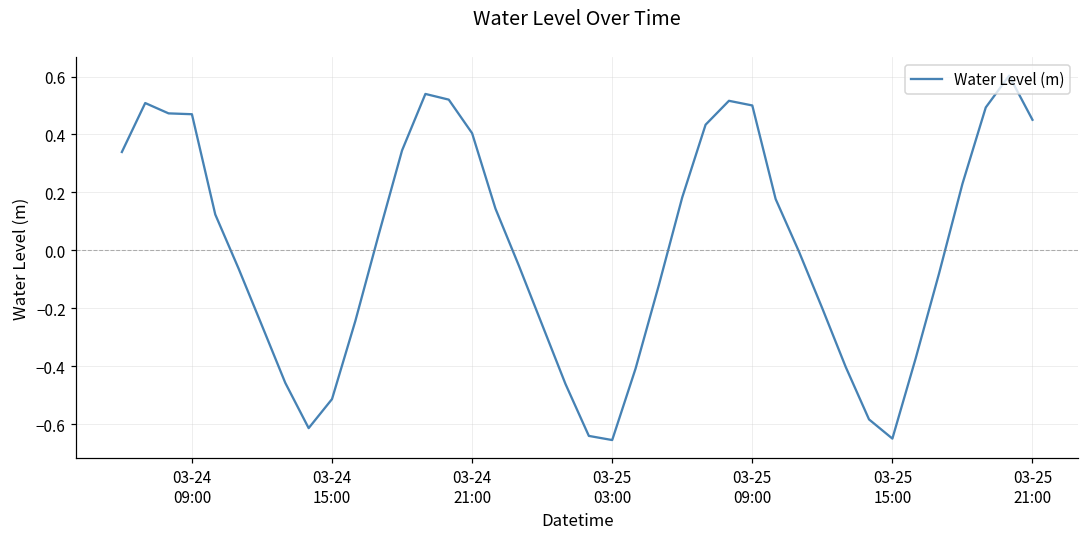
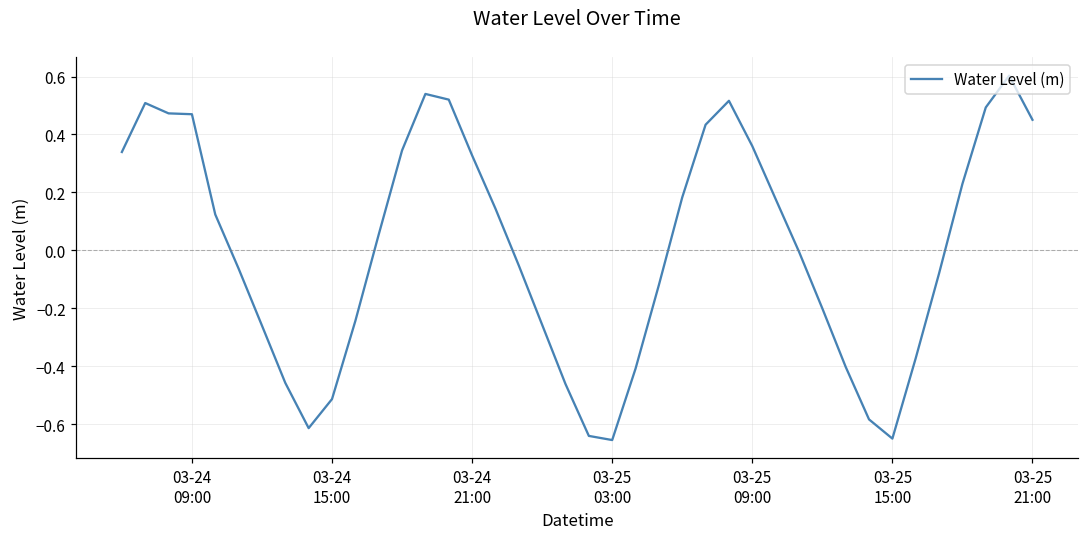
03-24 21:00: 0.40 -> 0.33
03-25 09:00: 0.50 -> 0.36
